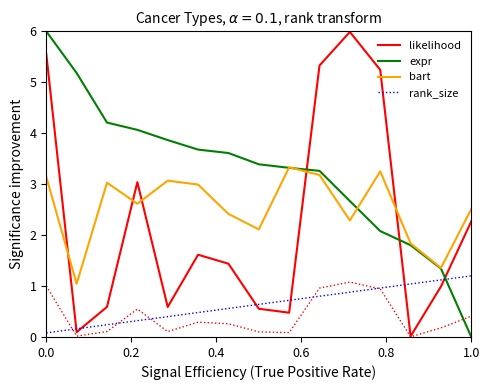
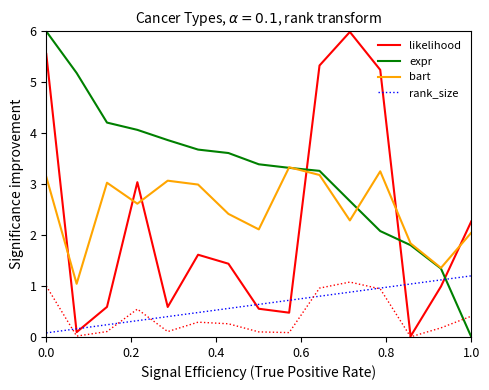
bart, 1.0: 2.5 -> 2.0
